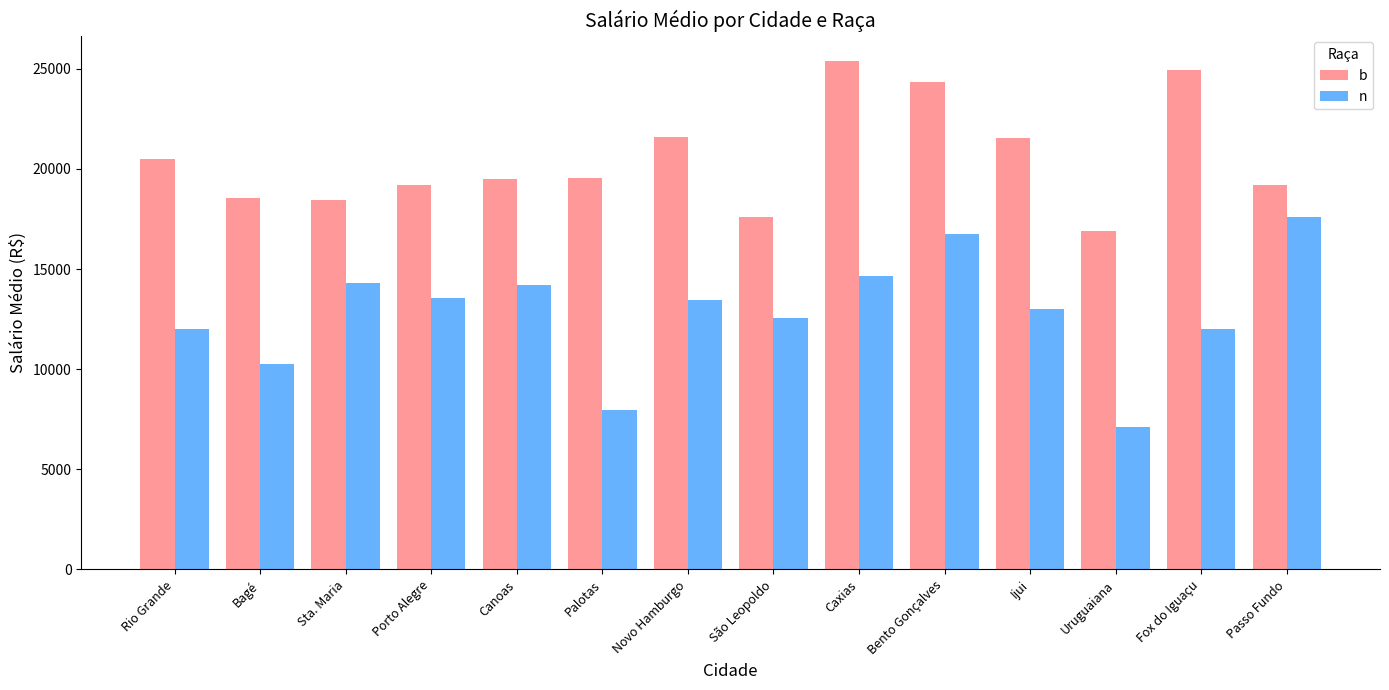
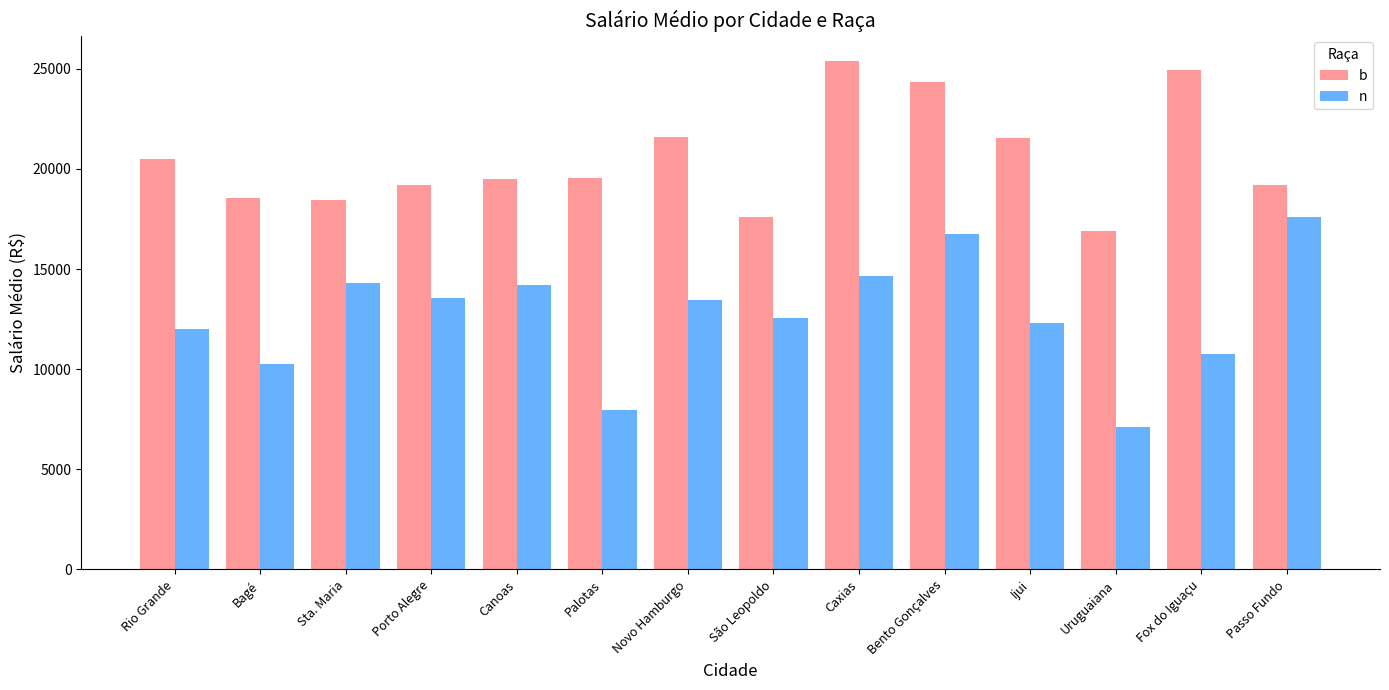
n, Ijui: 13000 -> 12300
n, Fox do Iguaçu: 12000 -> 10700
